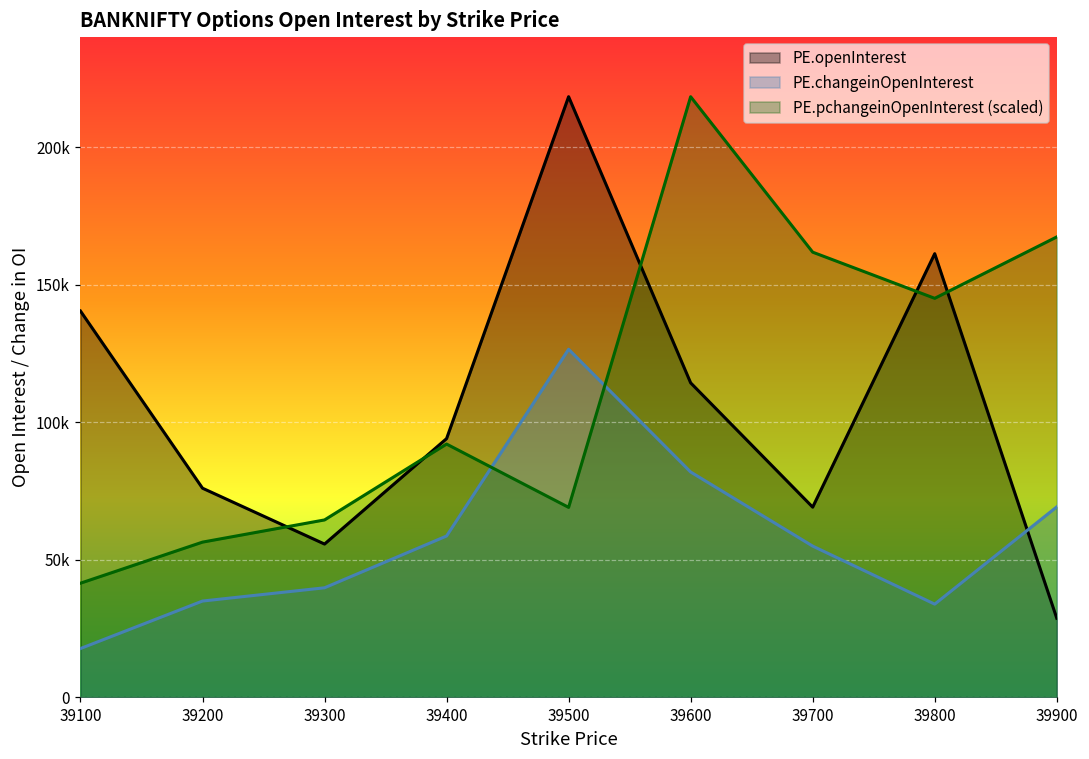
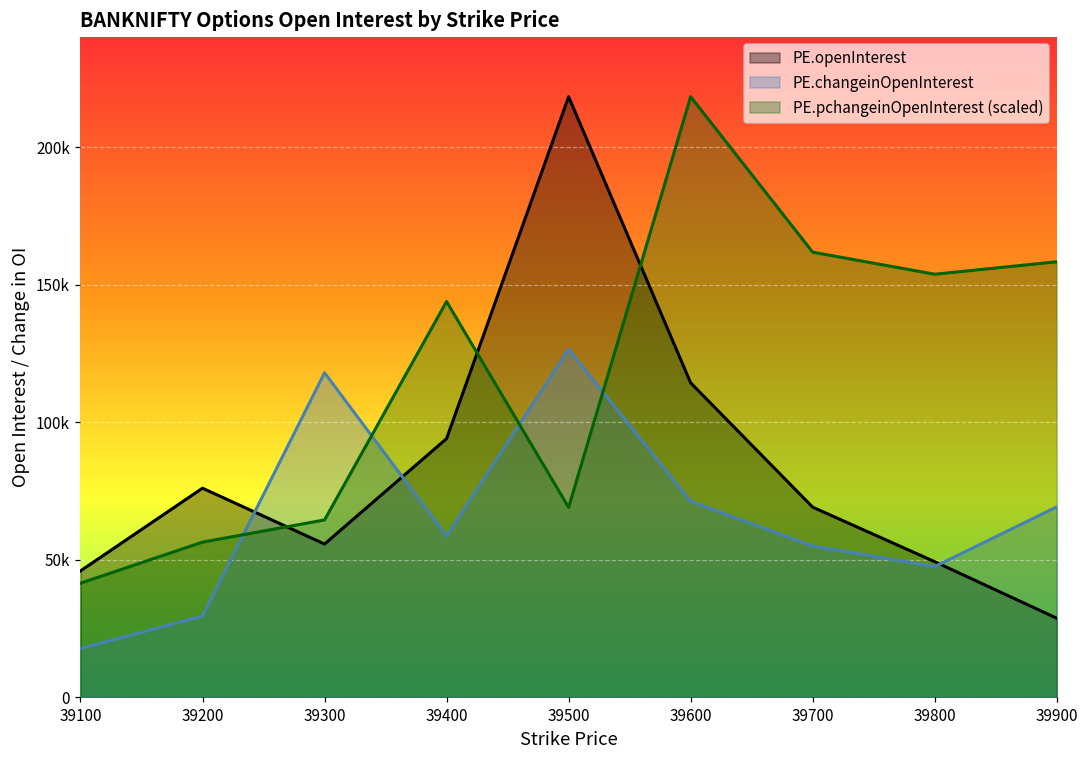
PE.openInterest, 39100: 140000 -> 46000
PE.changeinOpenInterest, 39200: 35000 -> 29000
PE.changeinOpenInterest, 39300: 40000 -> 118000
PE.pchangeinOpenInterest (scaled), 39400: 92000 -> 144000
PE.changeinOpenInterest, 39600: 82000 -> 71000
PE.openInterest, 39800: 161000 -> 49000
PE.changeinOpenInterest, 39800: 34000 -> 47000
PE.pchangeinOpenInterest (scaled), 39800: 145000 -> 154000
PE.pchangeinOpenInterest (scaled), 39900: 167000 -> 158000
